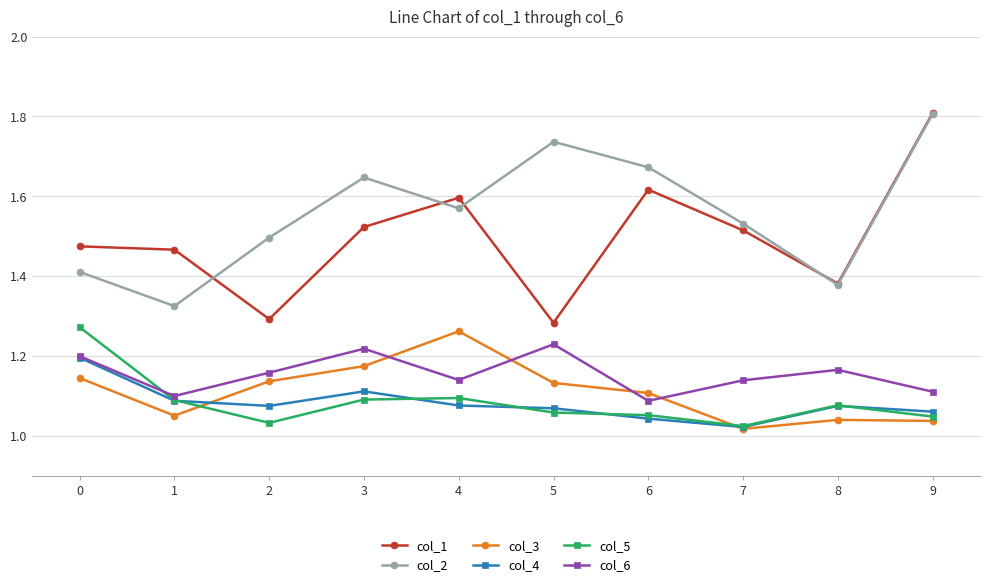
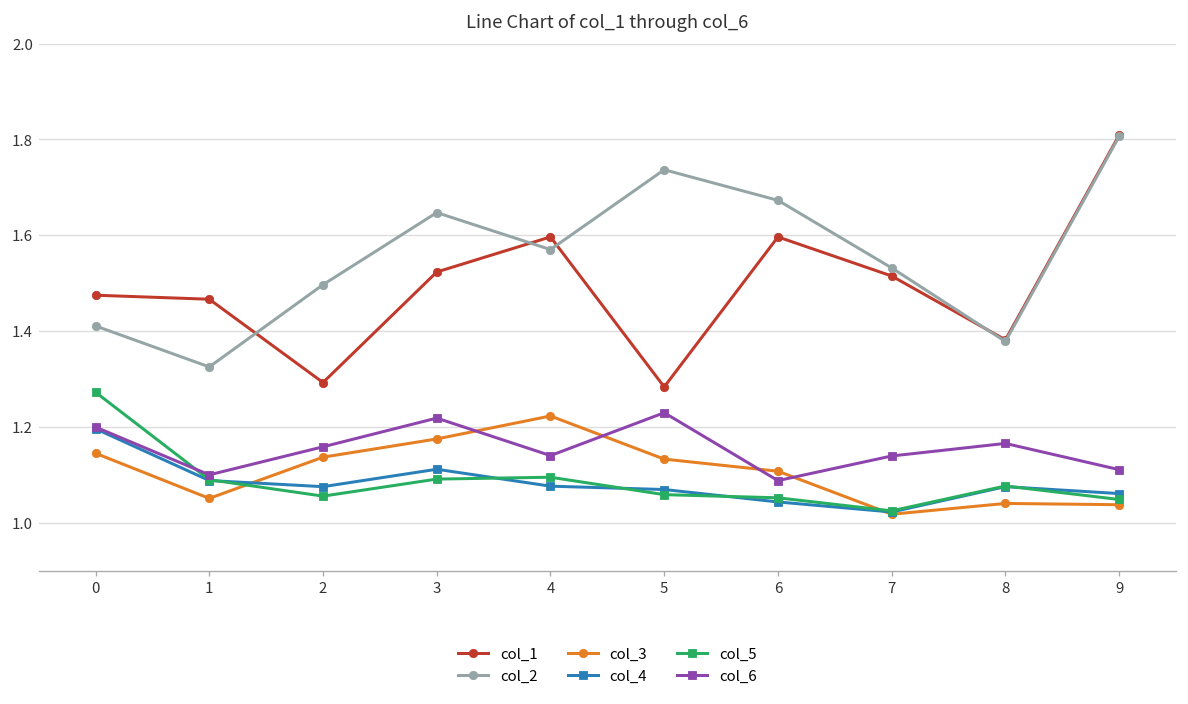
col_5, 2: 1.03 -> 1.06
col_3, 4: 1.26 -> 1.22
col_1, 6: 1.62 -> 1.60
